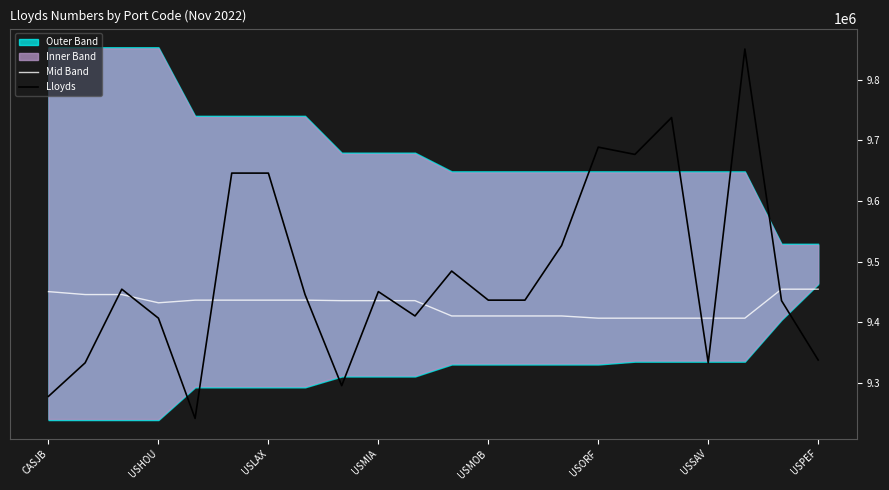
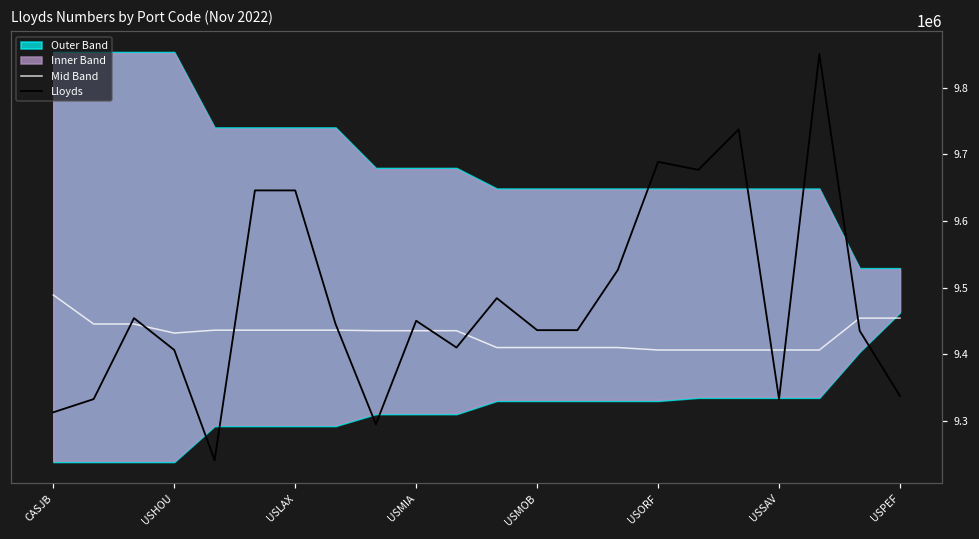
Mid Band, CASJB: 9450000 -> 9490000
Lloyds, CASJB: 9280000 -> 9310000
